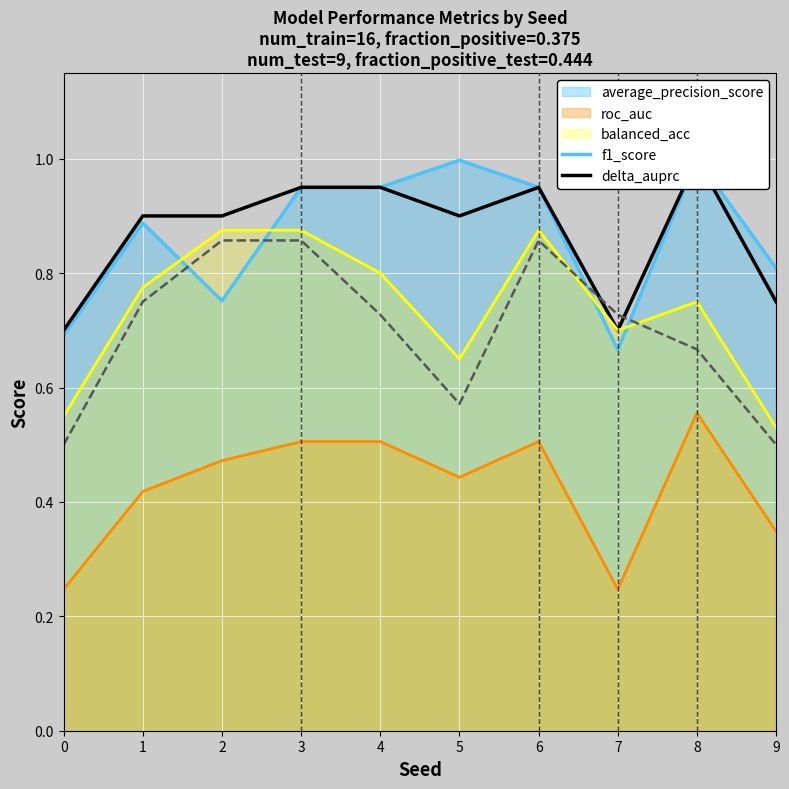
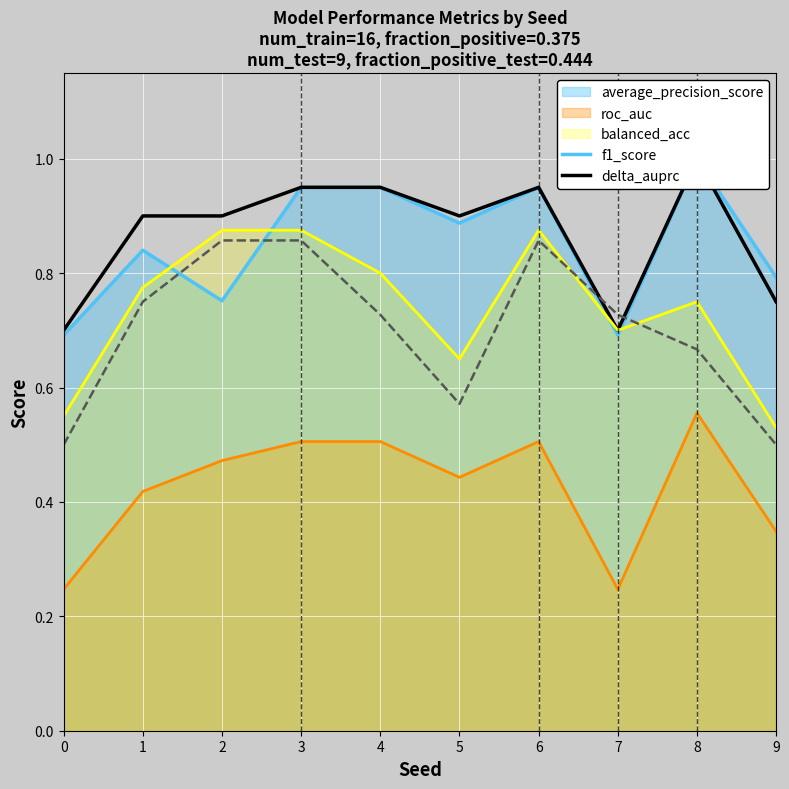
average_precision_score, 1: 0.89 -> 0.84
average_precision_score, 5: 1.00 -> 0.89
average_precision_score, 7: 0.67 -> 0.69
average_precision_score, 9: 0.81 -> 0.79
